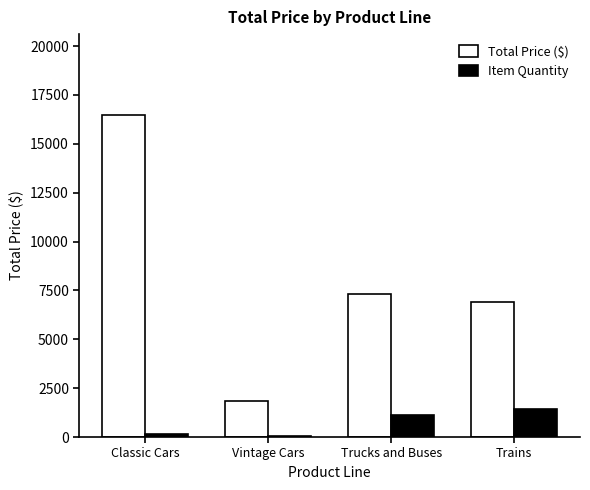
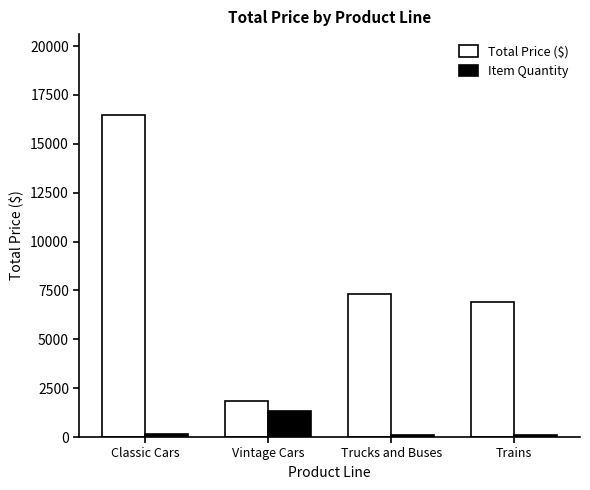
Item Quantity, Vintage Cars: 100 -> 1300
Item Quantity, Trucks and Buses: 1100 -> 100
Item Quantity, Trains: 1400 -> 100
